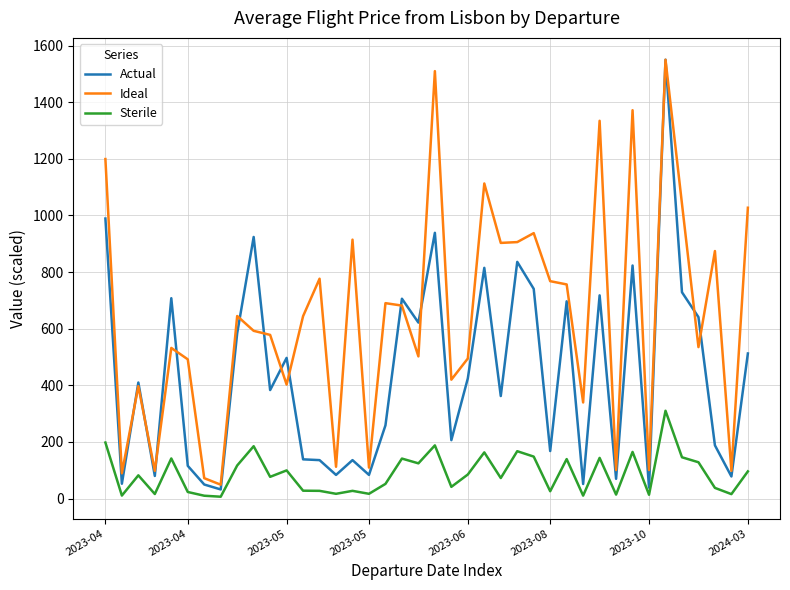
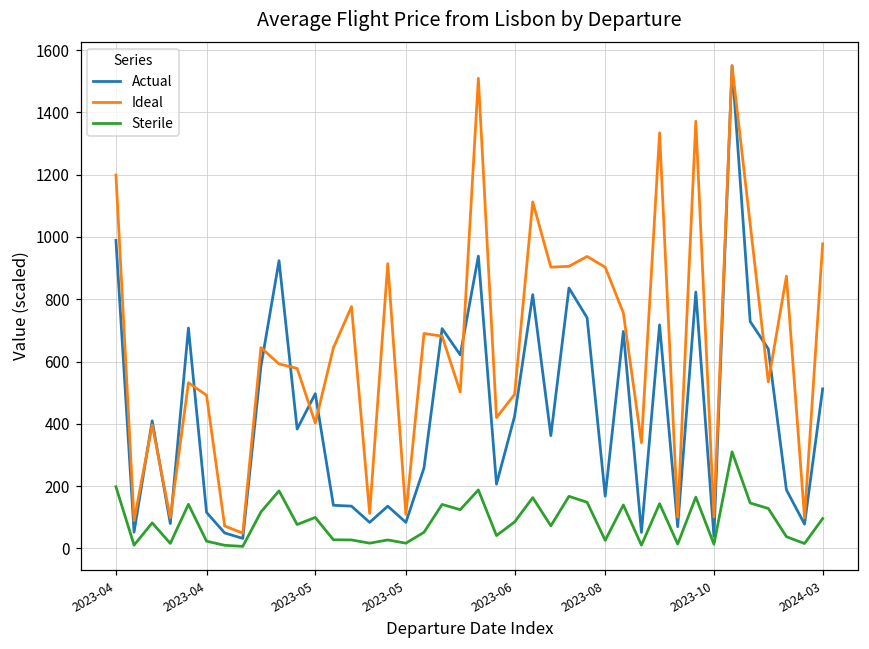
Ideal, 2023-08: 770 -> 900
Ideal, 2024-03: 1030 -> 980
